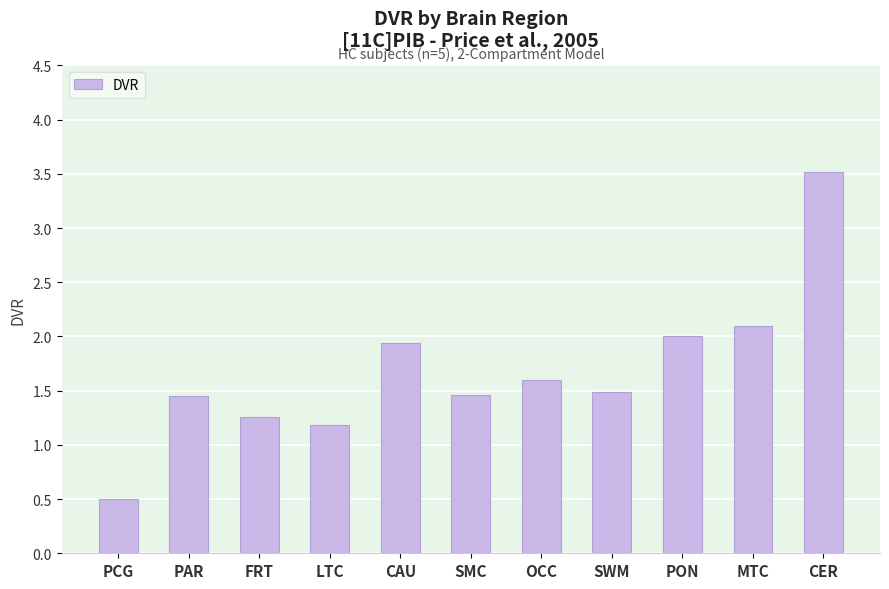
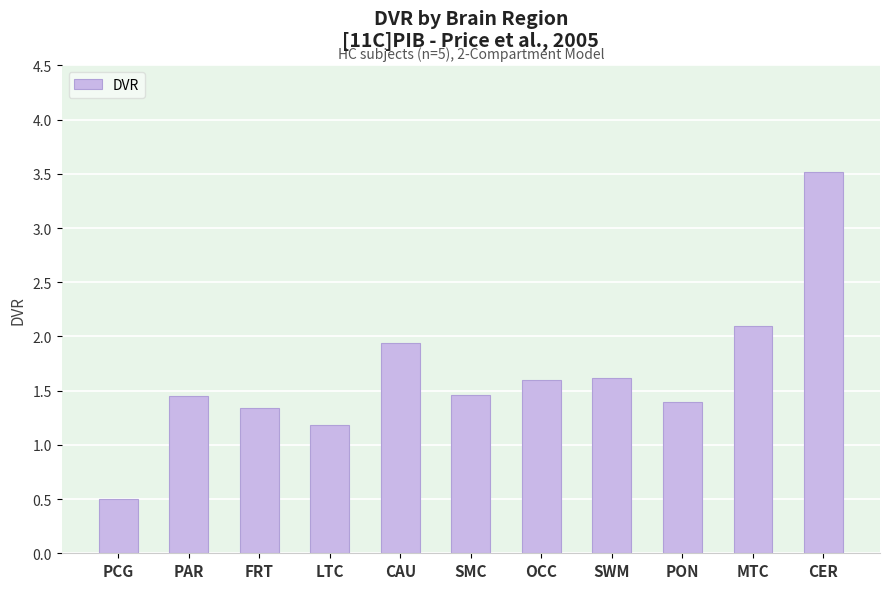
FRT: 1.26 -> 1.34
SWM: 1.49 -> 1.62
PON: 2.0 -> 1.4
